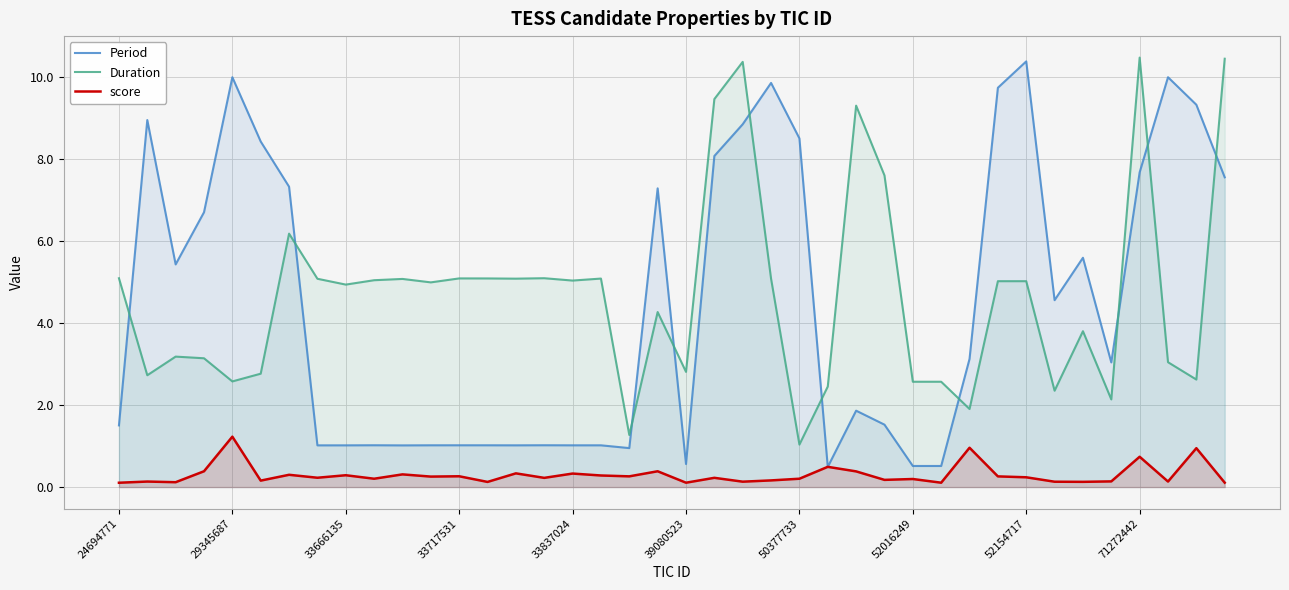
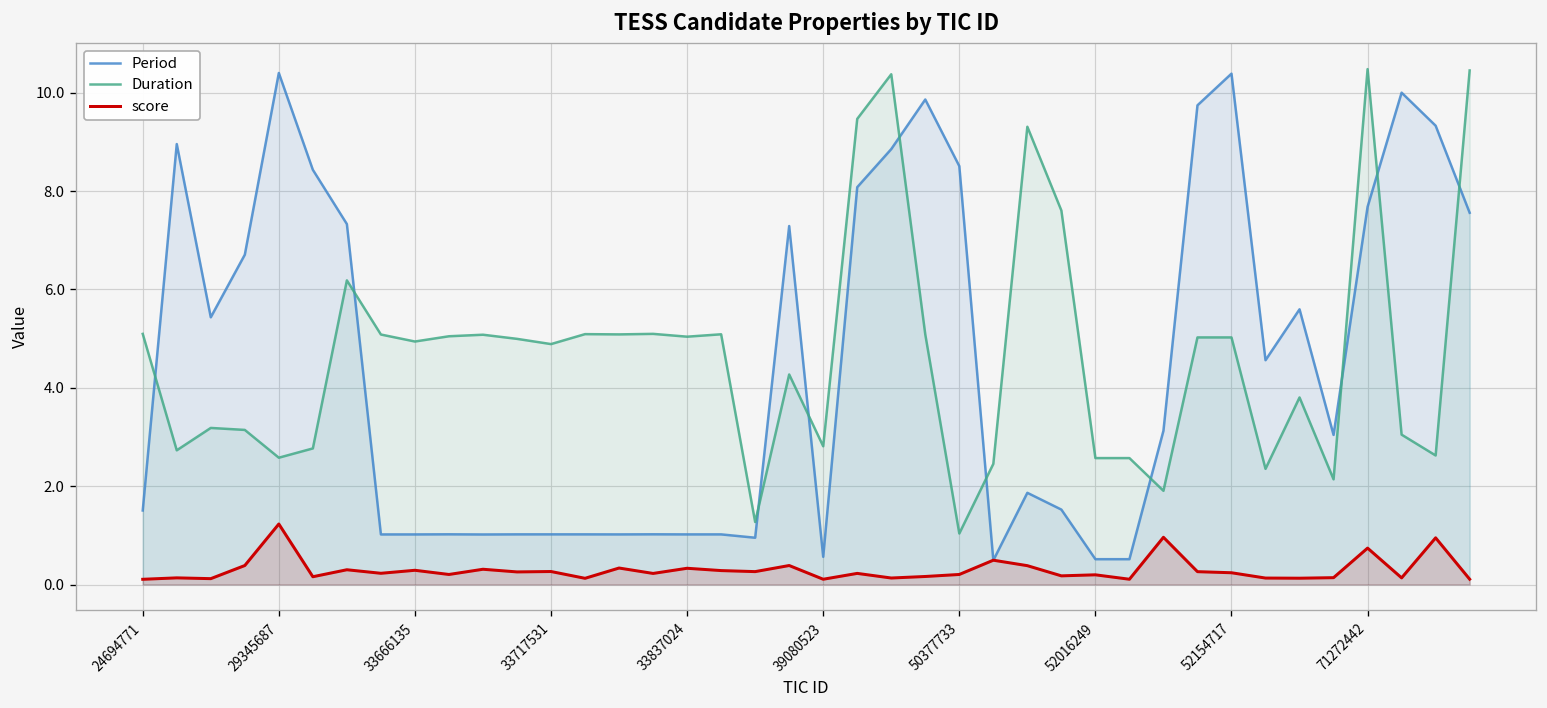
Period, 29345687: 10.0 -> 10.4
Duration, 33717531: 5.1 -> 4.9
